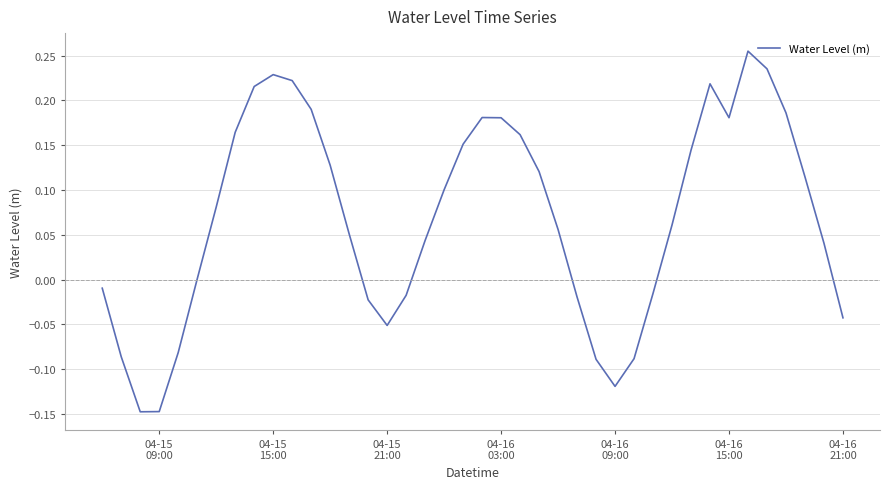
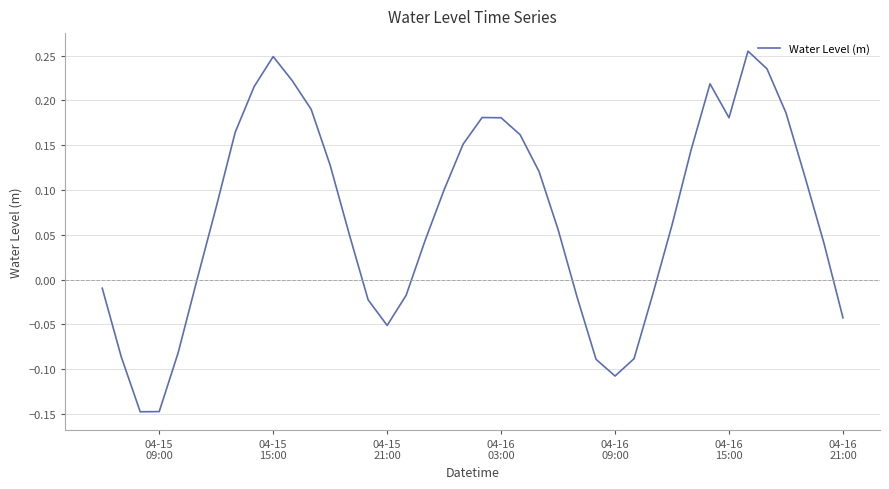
04-15 15:00: 0.23 -> 0.25
04-16 09:00: -0.12 -> -0.11
